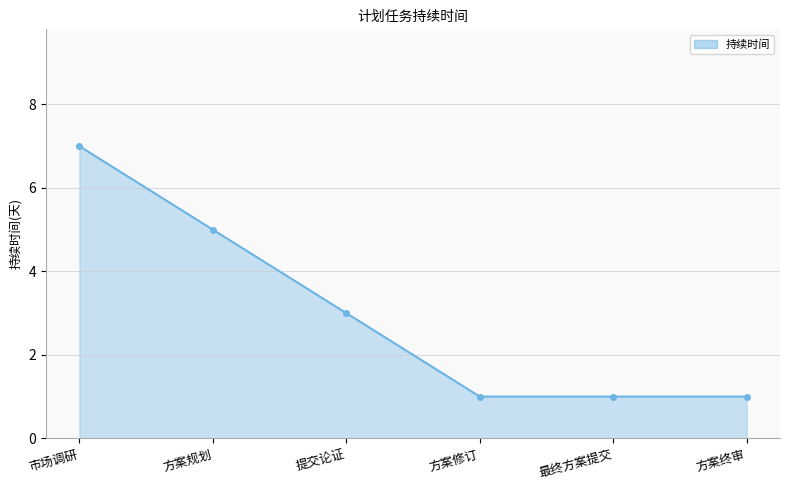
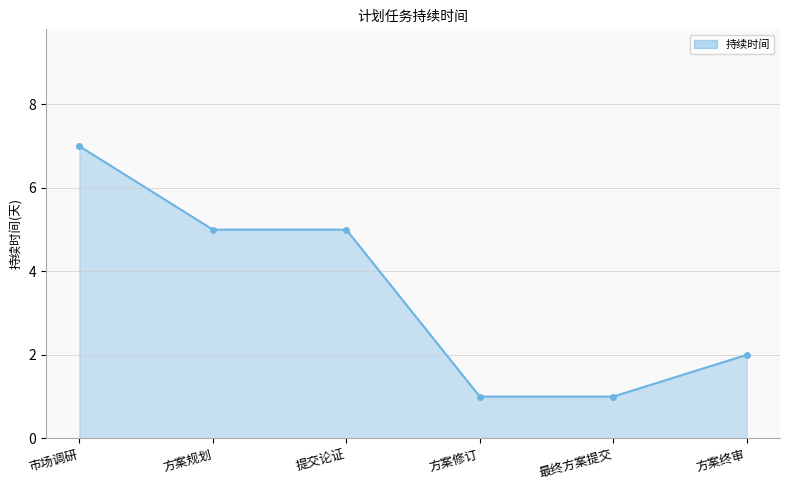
提交论证: 3 -> 5
方案终审: 1 -> 2
